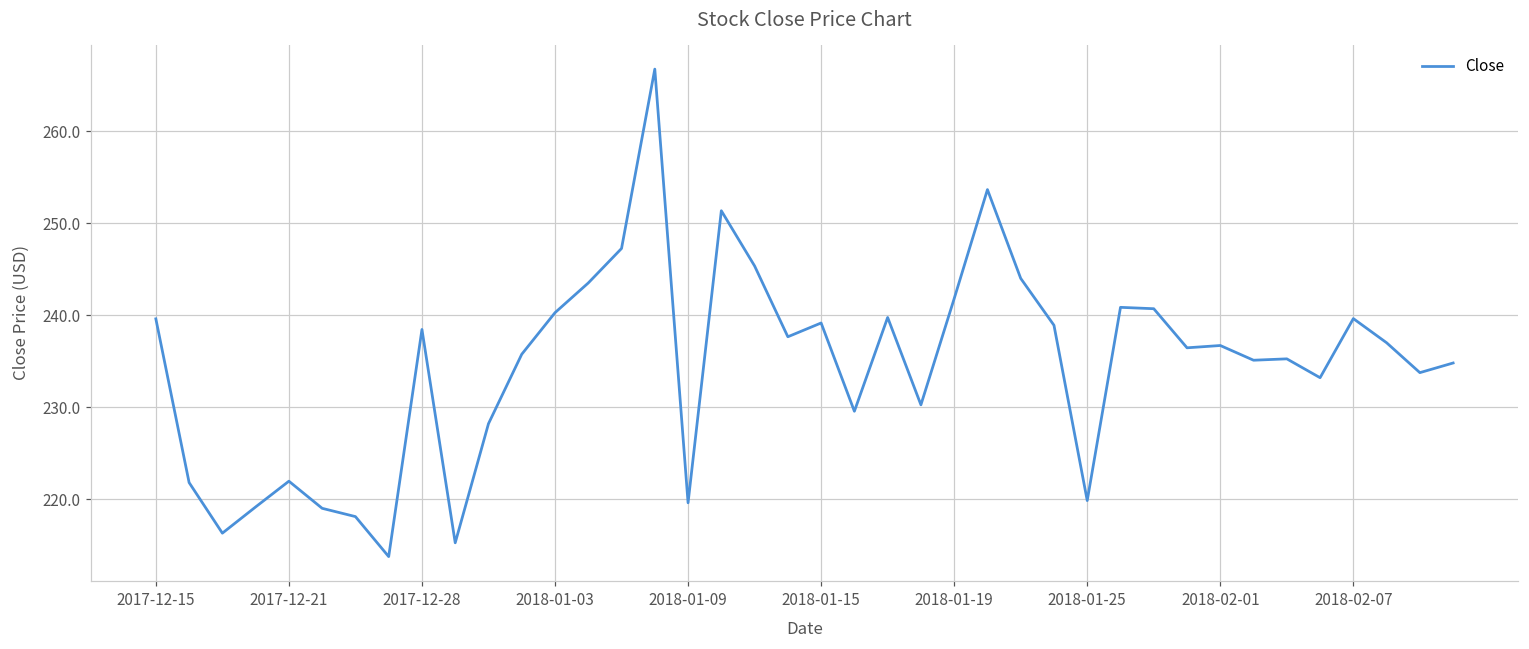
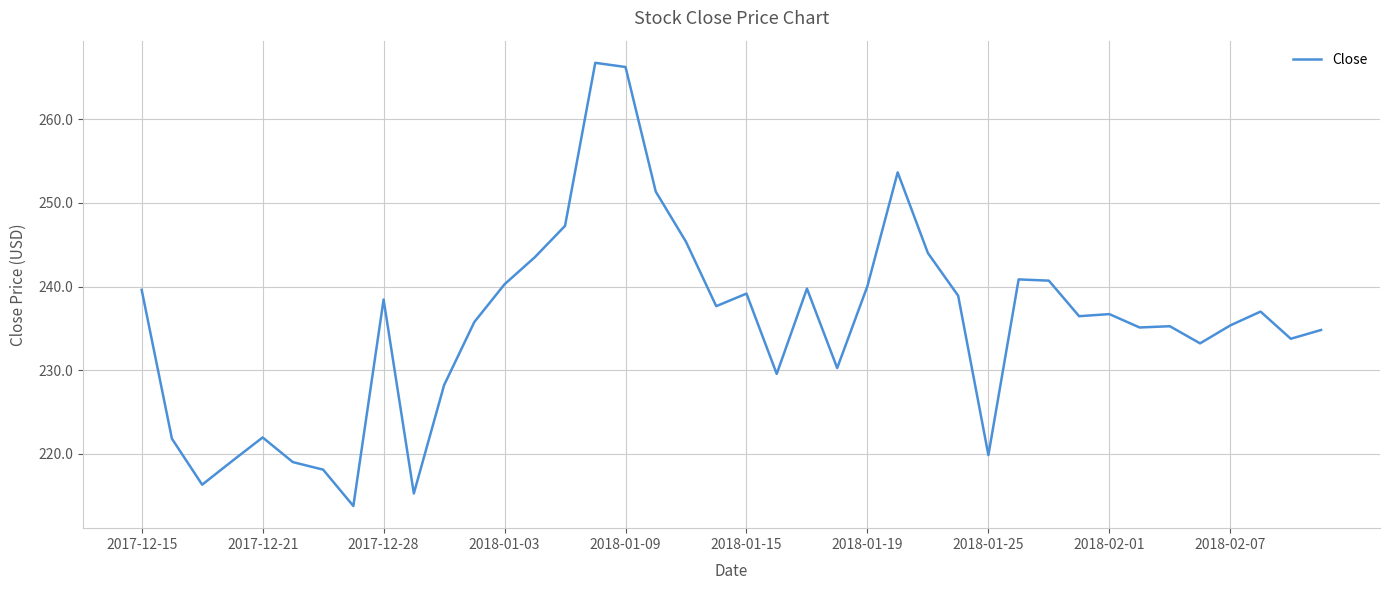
2018-01-09: 220 -> 266
2018-01-19: 242 -> 240
2018-02-07: 240 -> 235
